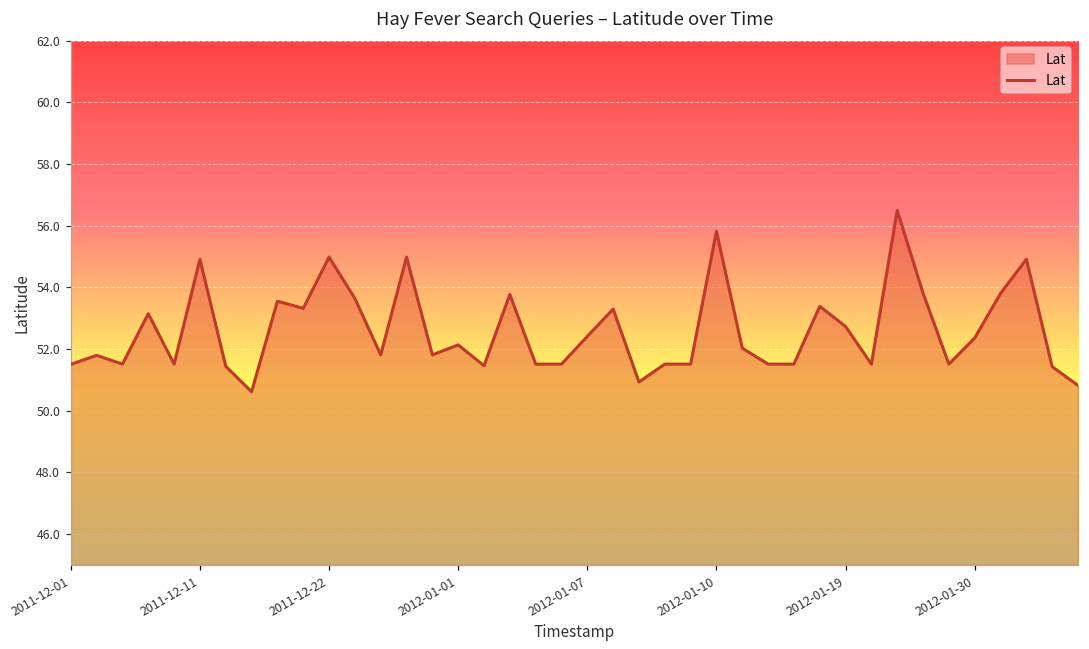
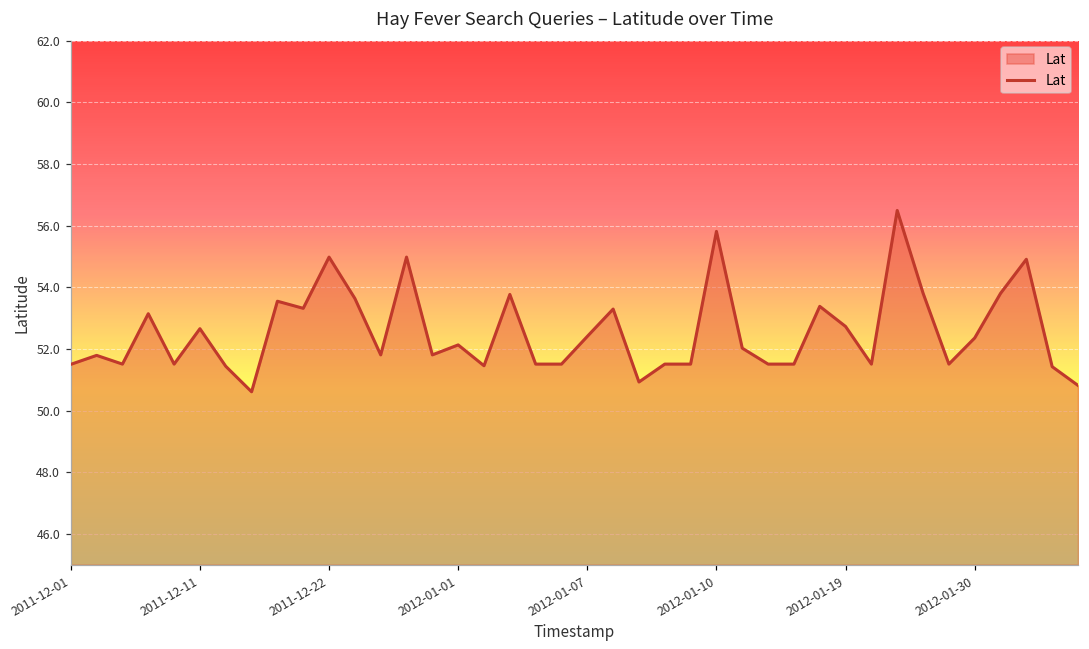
2011-12-11: 54.9 -> 52.7
